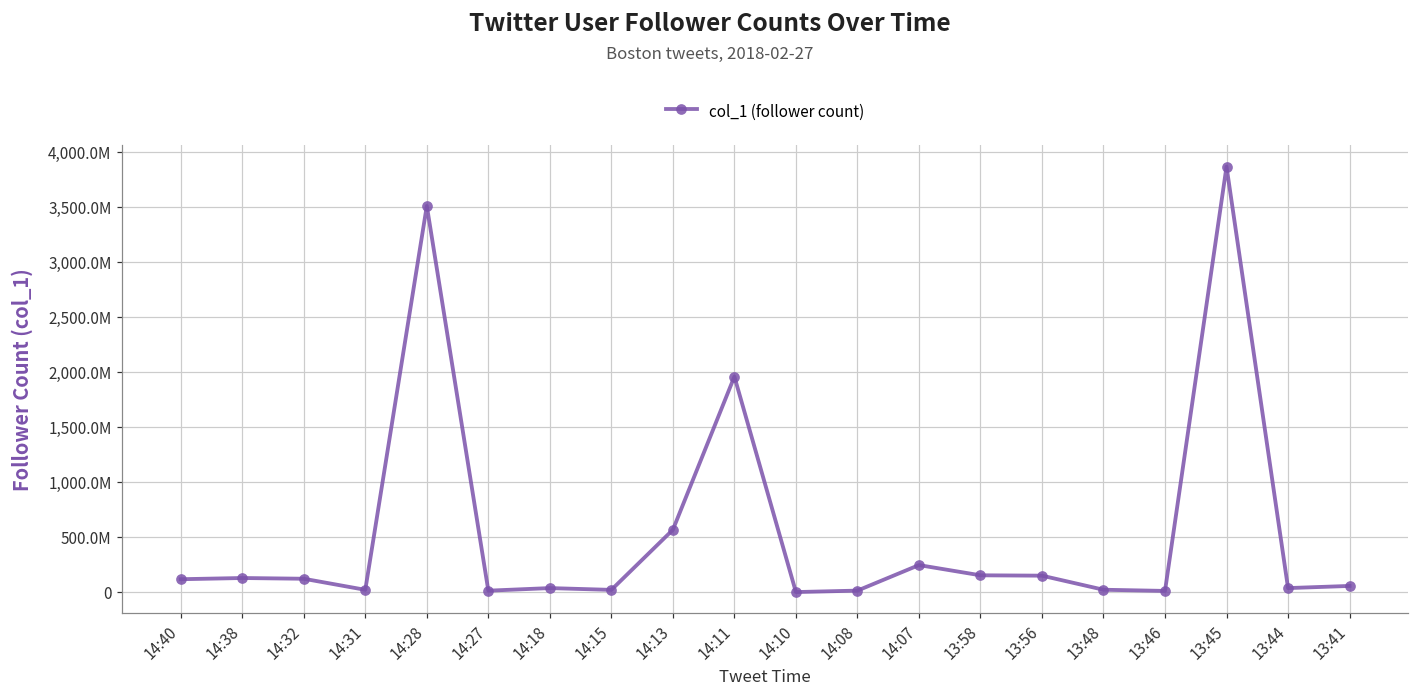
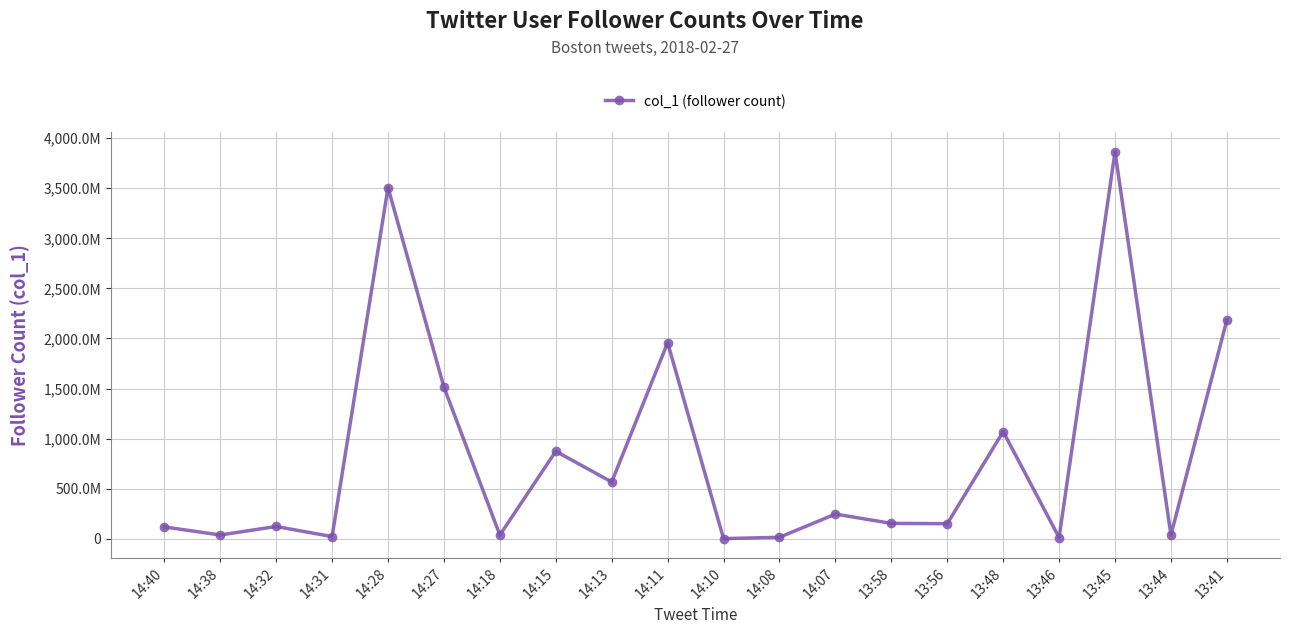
14:38: 130,000,000 -> 40,000,000
14:27: 10,000,000 -> 1,510,000,000
14:15: 20,000,000 -> 870,000,000
13:48: 20,000,000 -> 1,070,000,000
13:41: 60,000,000 -> 2,180,000,000
